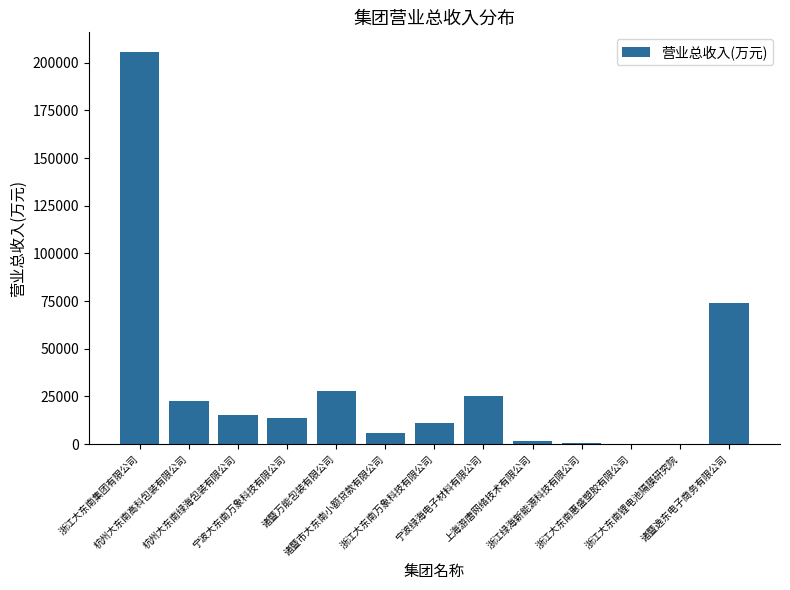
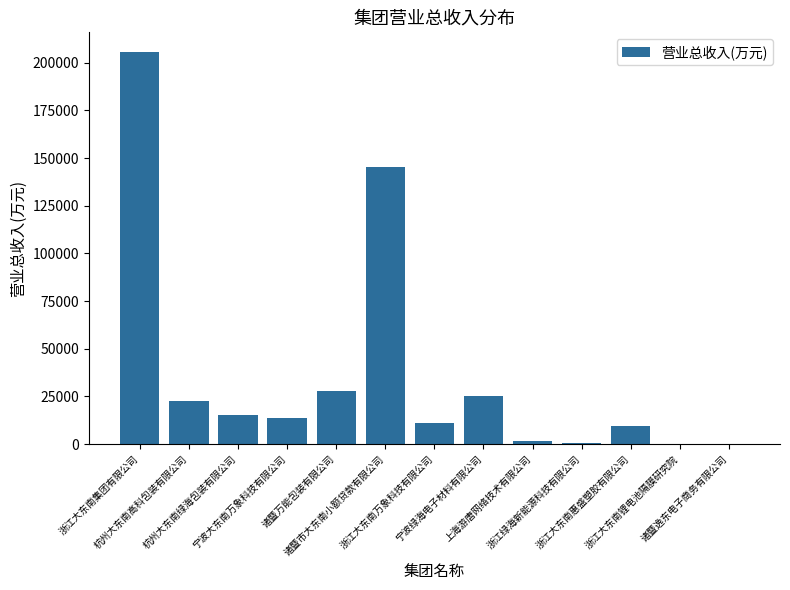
诸暨市大东南小额贷款有限公司: 6000 -> 145000
浙江大东南惠盛塑胶有限公司: 0 -> 10000
诸暨逸东电子商务有限公司: 74000 -> 0
